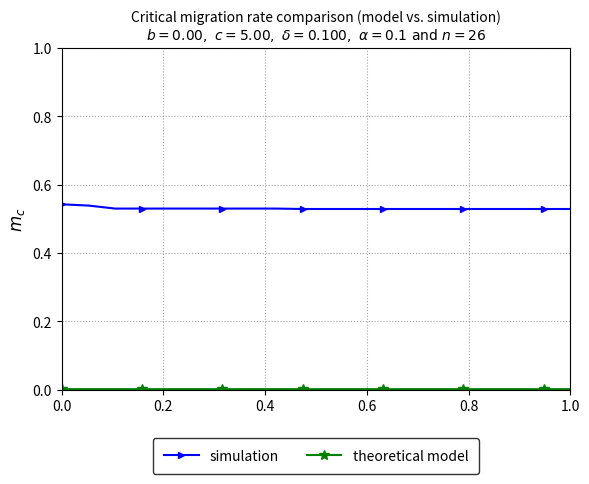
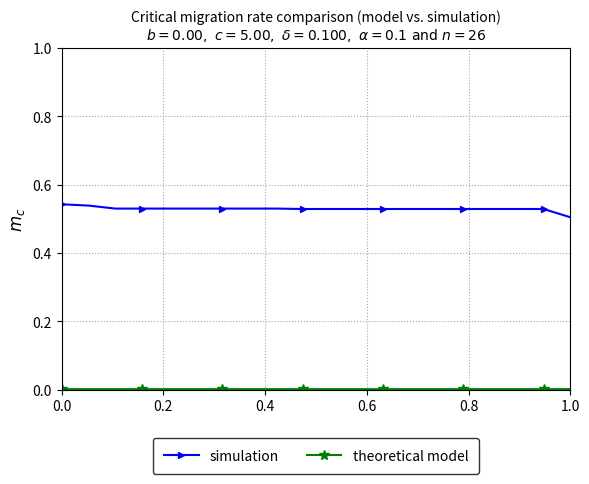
simulation, 1.0: 0.53 -> 0.50
